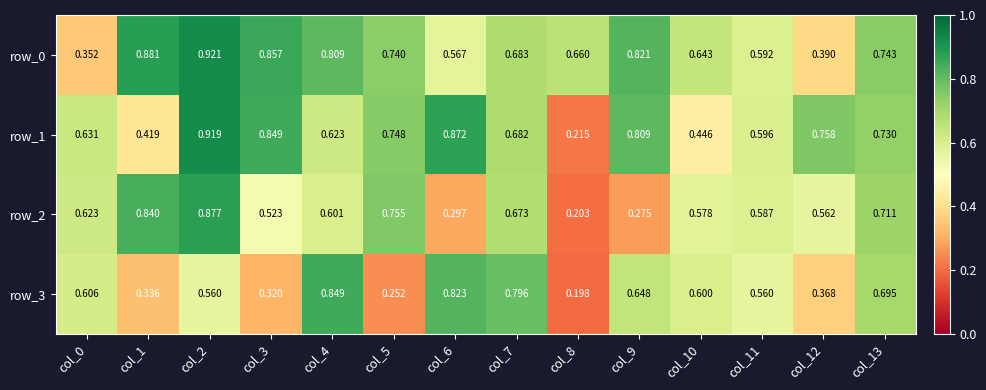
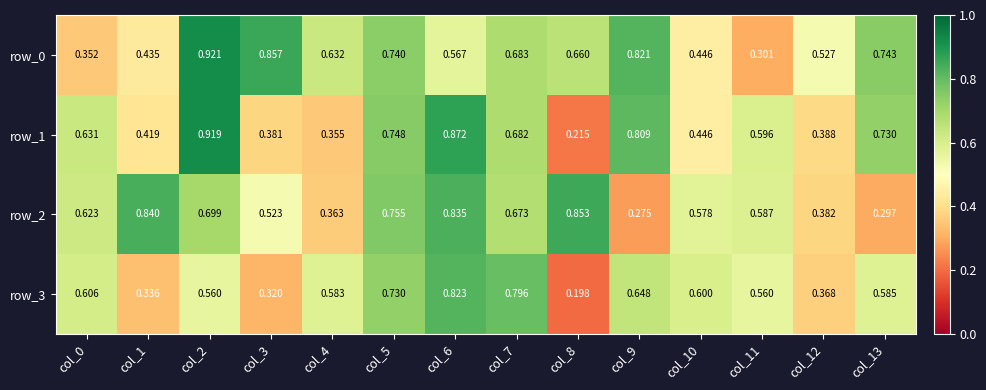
row_0, col_1: 0.881 -> 0.435
row_0, col_4: 0.809 -> 0.632
row_0, col_10: 0.643 -> 0.446
row_0, col_11: 0.592 -> 0.301
row_0, col_12: 0.390 -> 0.527
row_1, col_3: 0.849 -> 0.381
row_1, col_4: 0.623 -> 0.355
row_1, col_12: 0.758 -> 0.388
row_2, col_2: 0.877 -> 0.699
row_2, col_4: 0.601 -> 0.363
row_2, col_6: 0.297 -> 0.835
row_2, col_8: 0.203 -> 0.853
row_2, col_12: 0.562 -> 0.382
row_2, col_13: 0.711 -> 0.297
row_3, col_4: 0.849 -> 0.583
row_3, col_5: 0.252 -> 0.730
row_3, col_13: 0.695 -> 0.585
